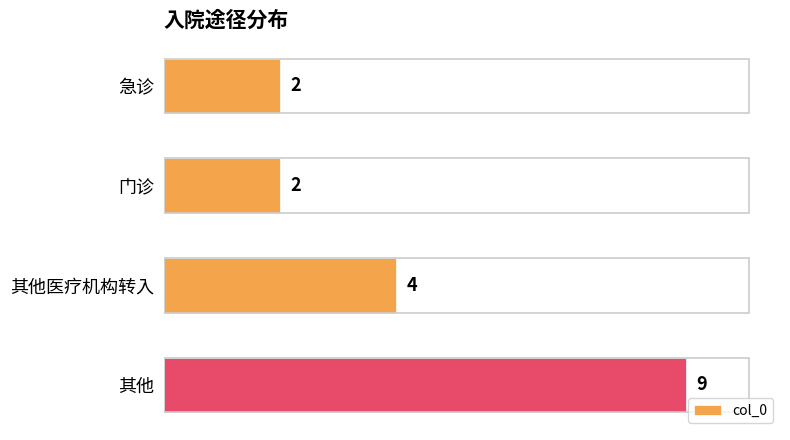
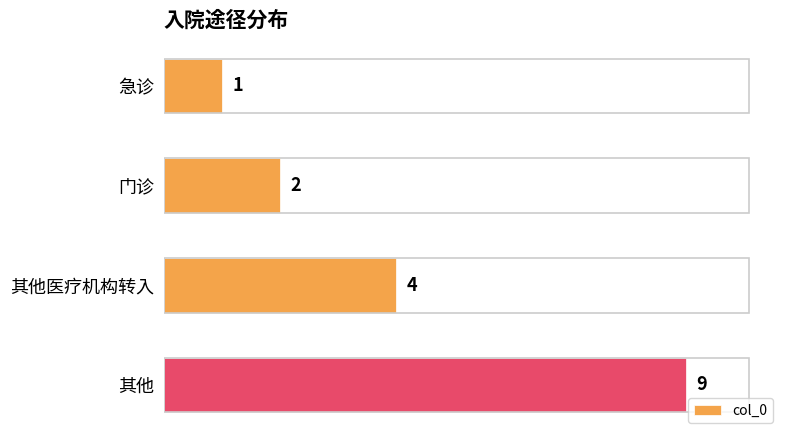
急诊: 2 -> 1
